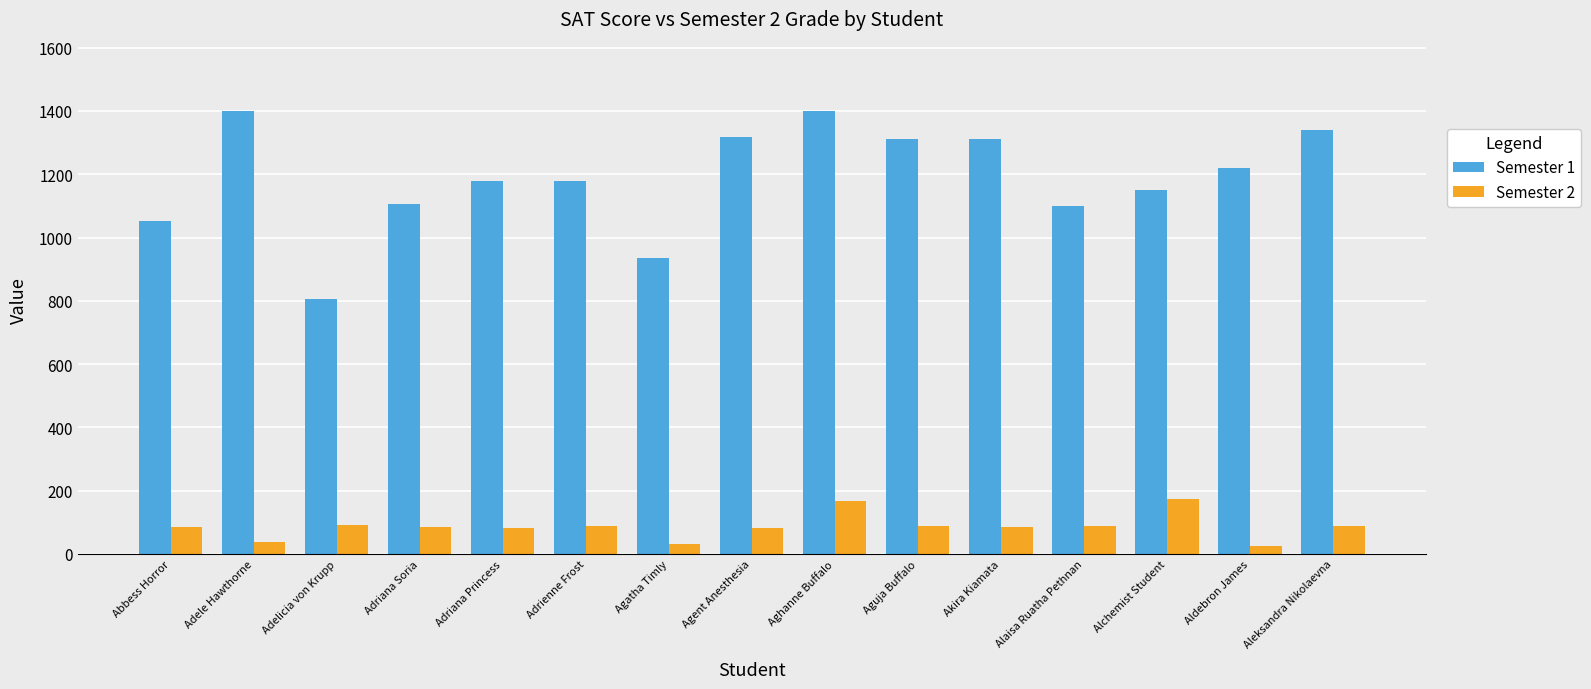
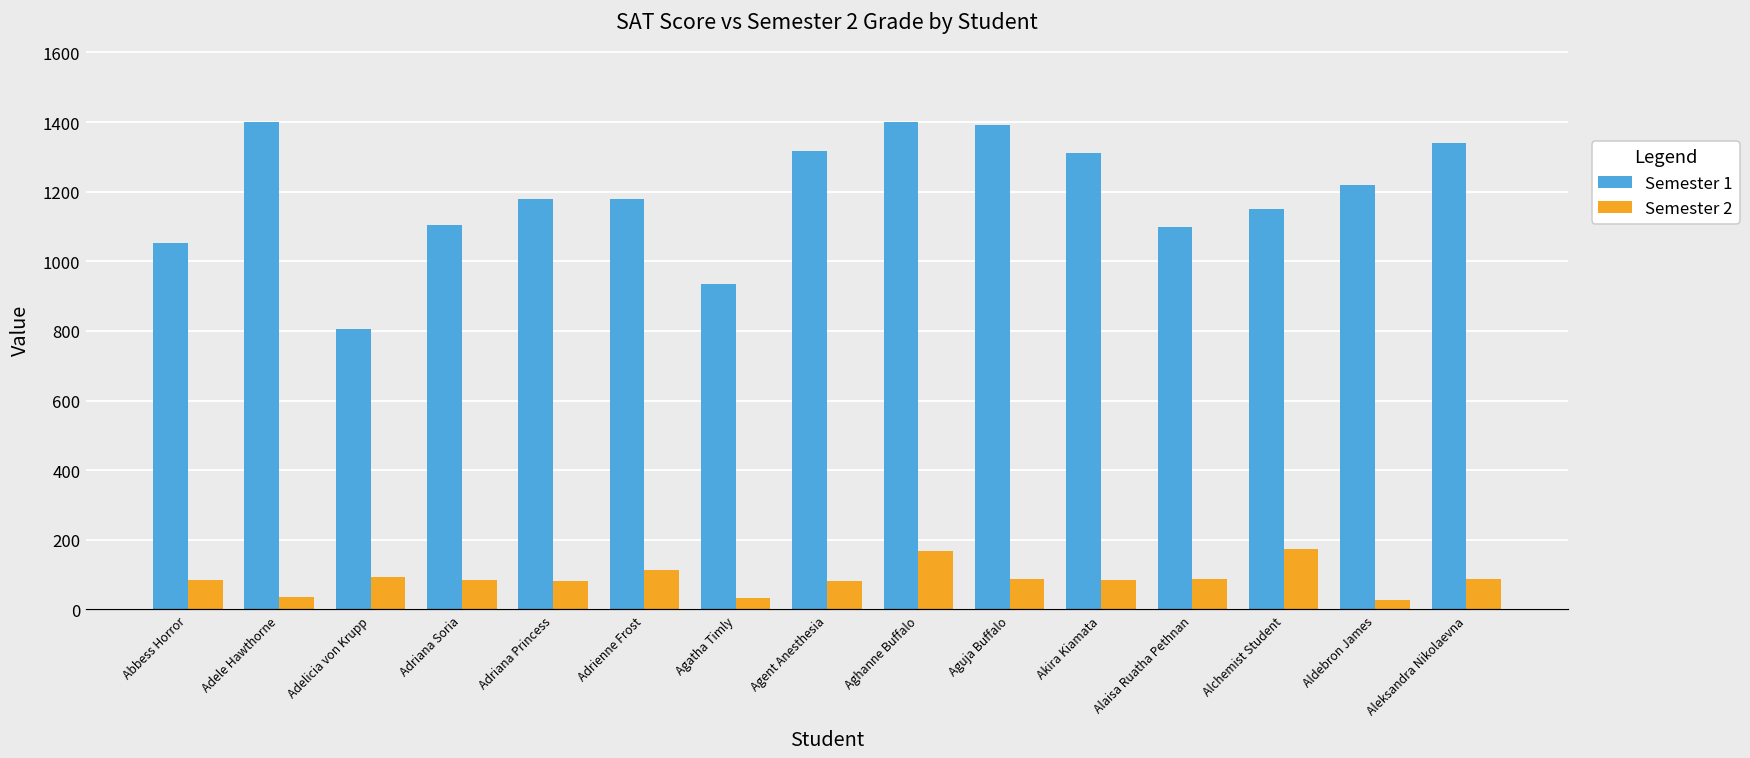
Semester 2, Adrienne Frost: 90 -> 110
Semester 1, Aguja Buffalo: 1310 -> 1390
